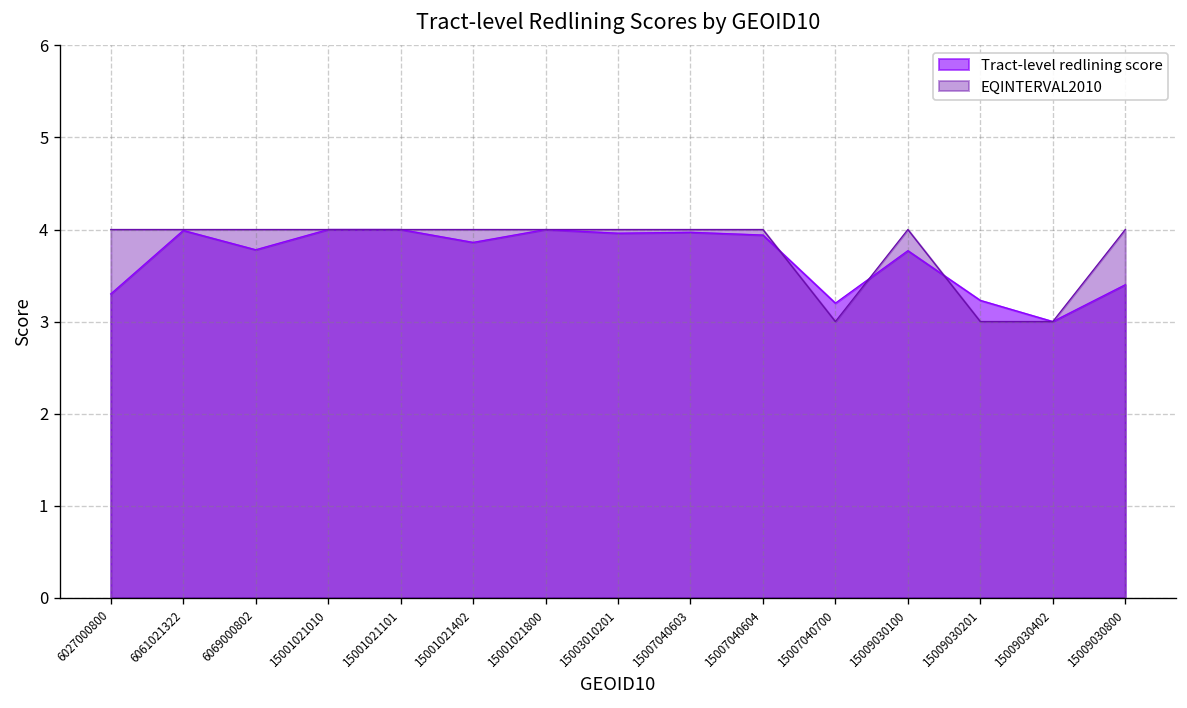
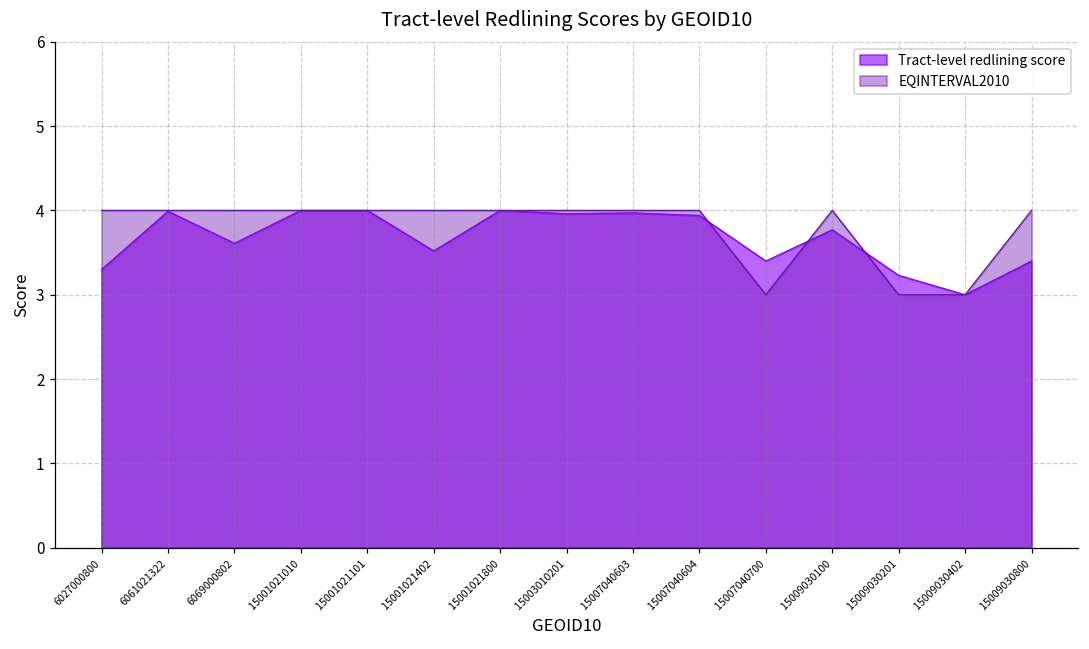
Tract-level redlining score, 6069000802: 3.8 -> 3.6
Tract-level redlining score, 15001021402: 3.9 -> 3.5
Tract-level redlining score, 15007040700: 3.2 -> 3.4
